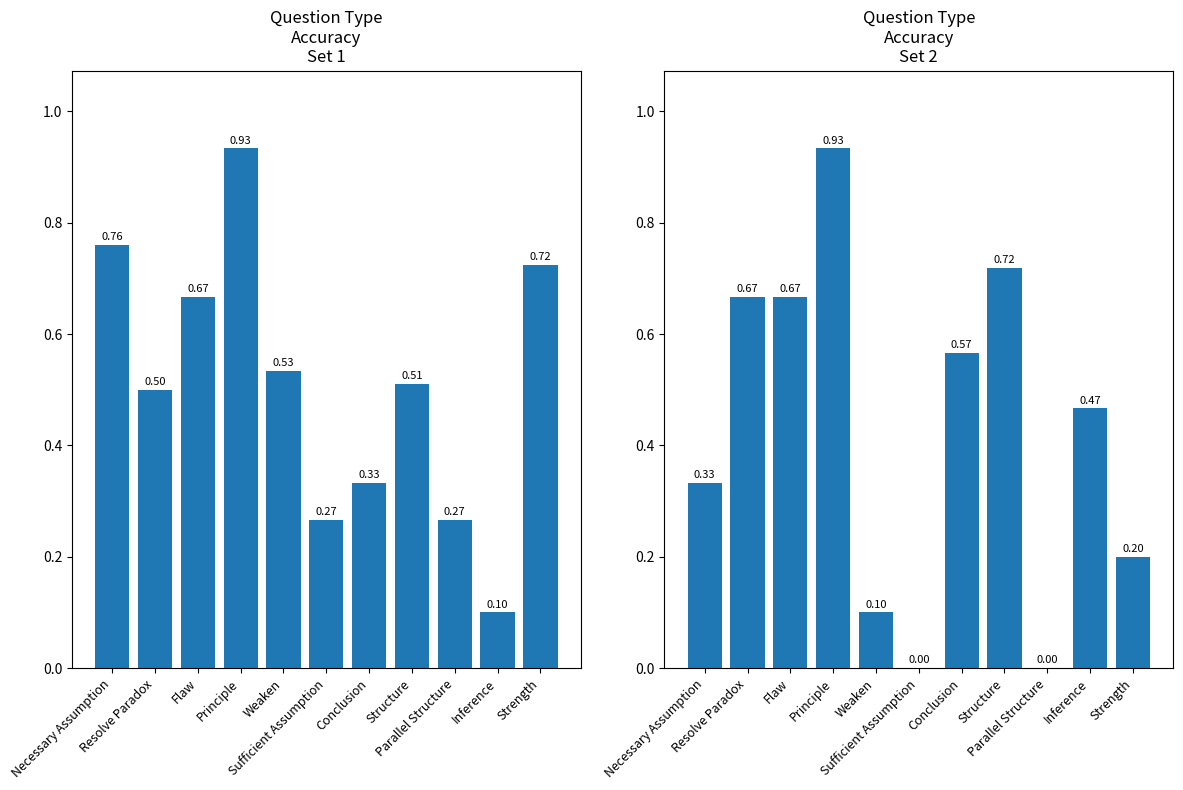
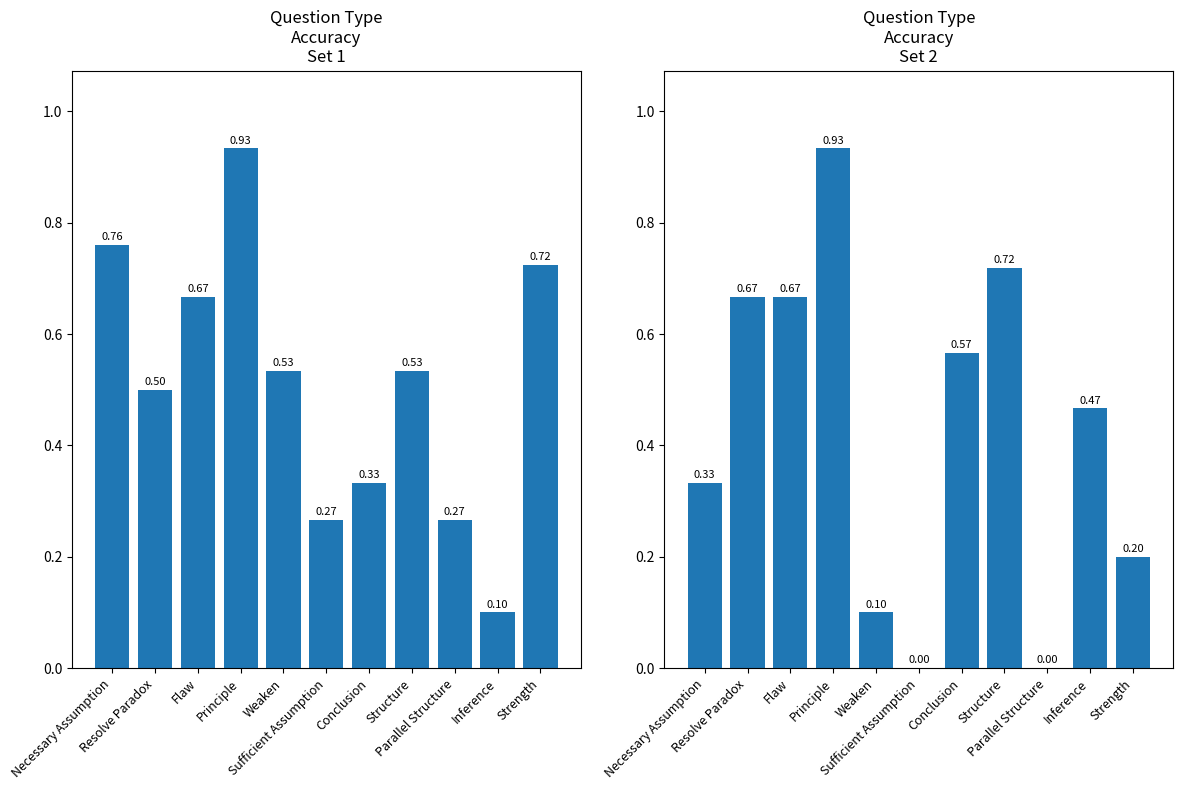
Question Type Accuracy Set 1, Structure: 0.51 -> 0.53
